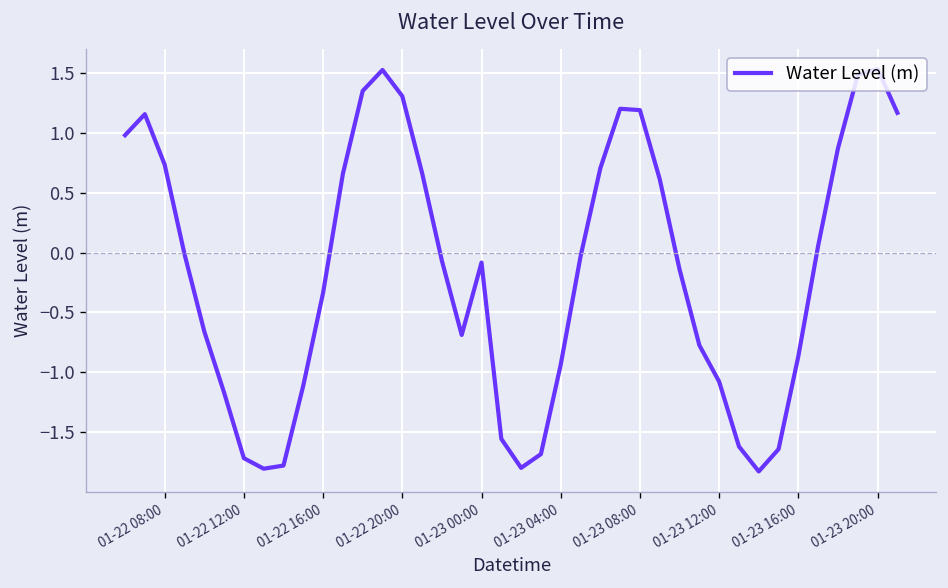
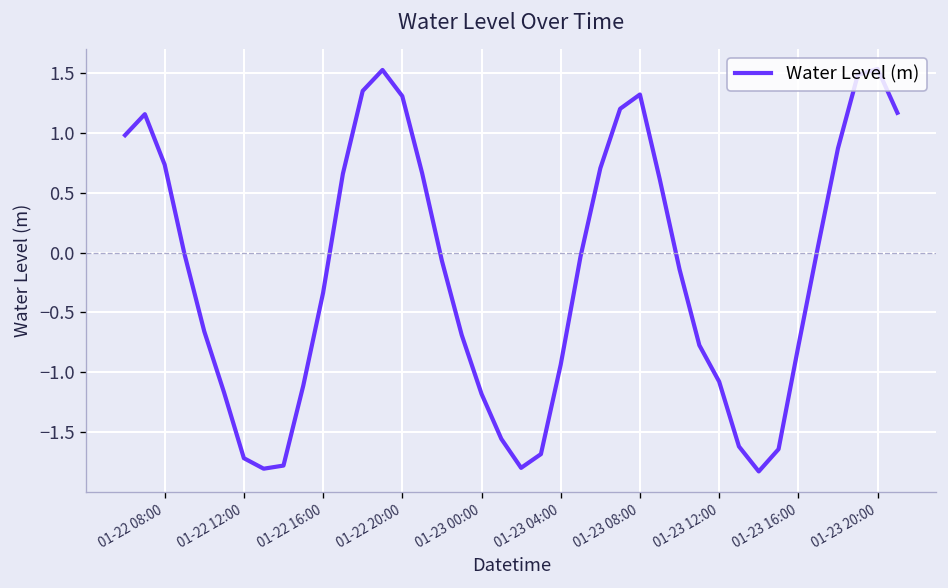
01-23 00:00: -0.1 -> -1.2
01-23 08:00: 1.2 -> 1.3
01-23 16:00: -0.9 -> -0.8
